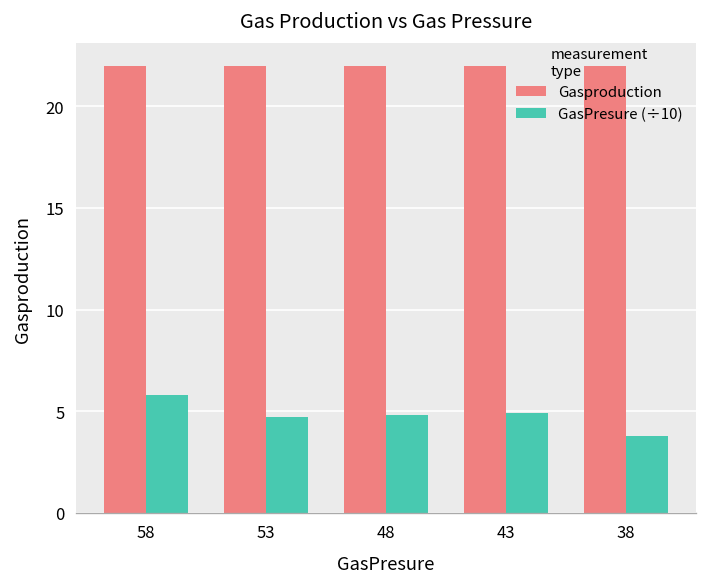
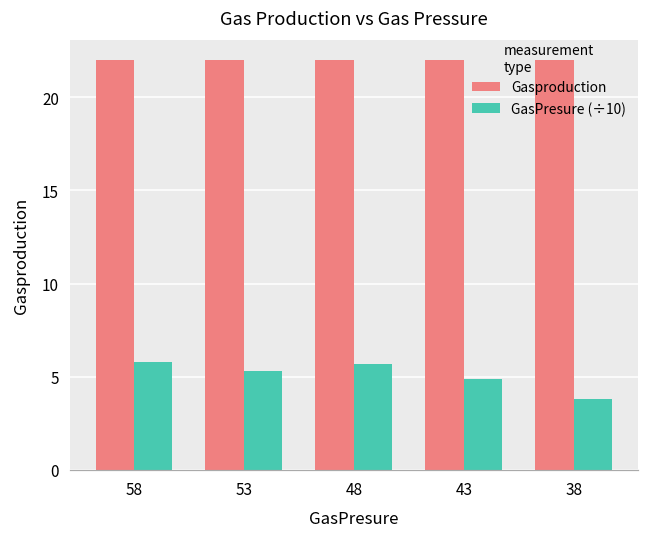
GasPresure (÷10), 53: 4.7 -> 5.3
GasPresure (÷10), 48: 4.8 -> 5.7
